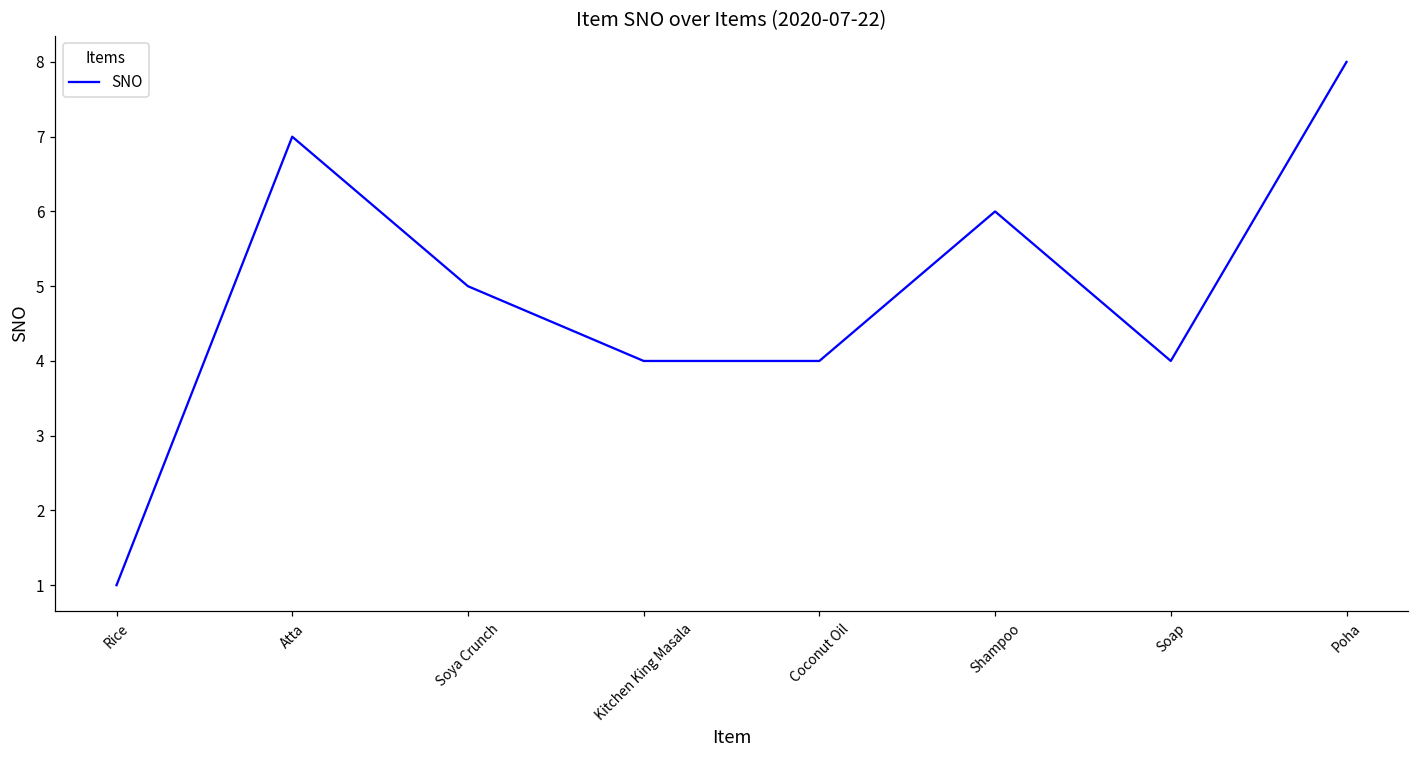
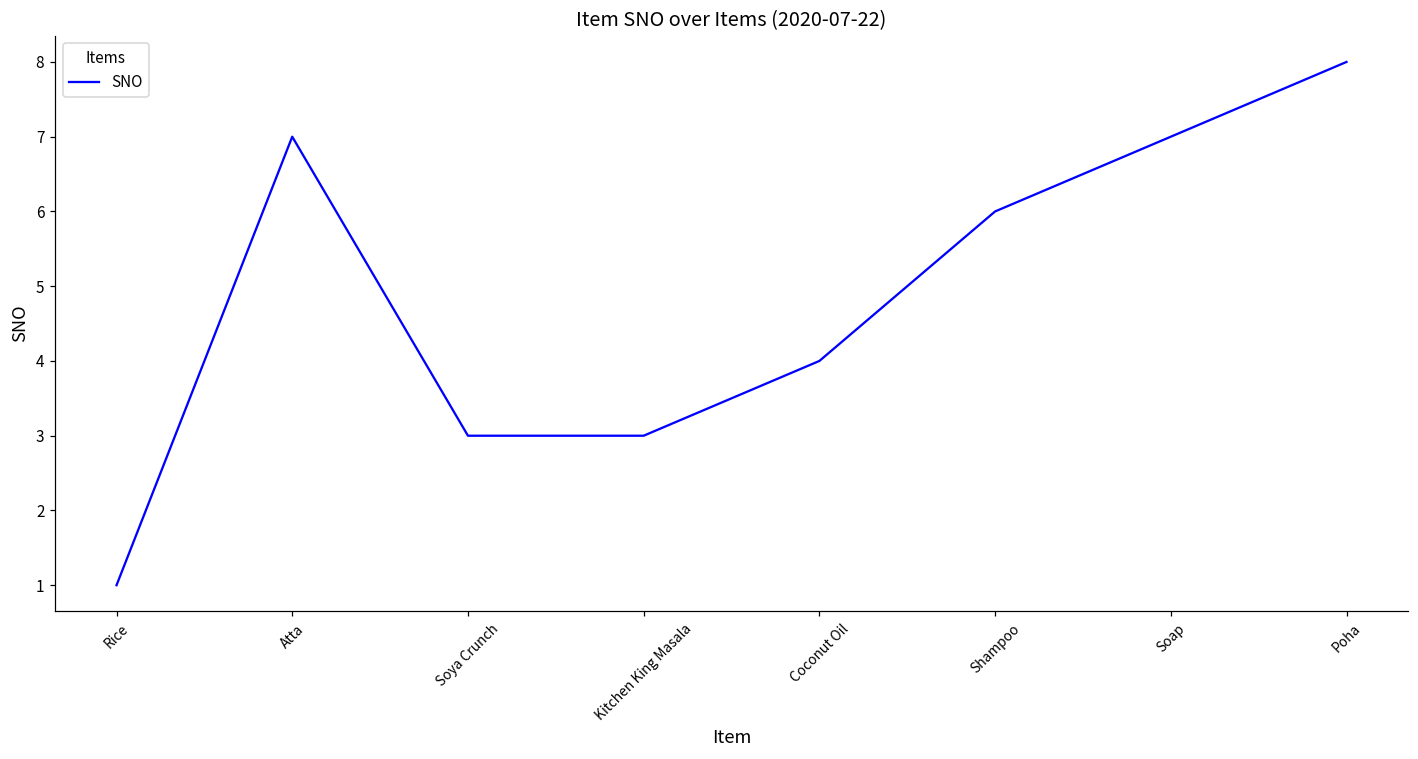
Soya Crunch: 5 -> 3
Kitchen King Masala: 4 -> 3
Soap: 4 -> 7
